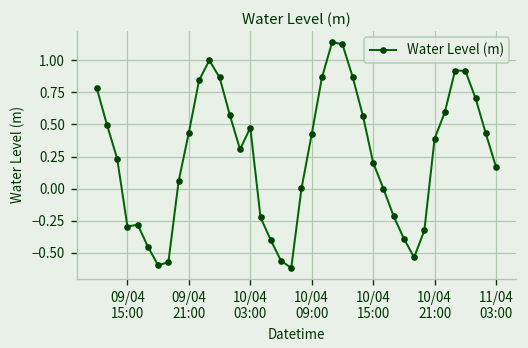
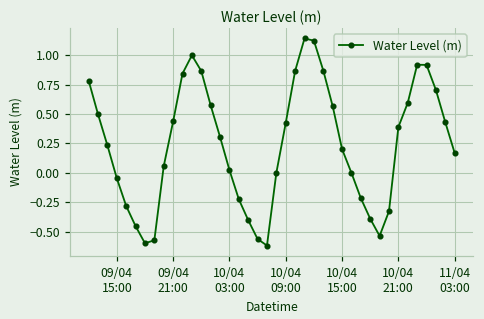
09/04 15:00: -0.29 -> -0.05
10/04 03:00: 0.47 -> 0.02
